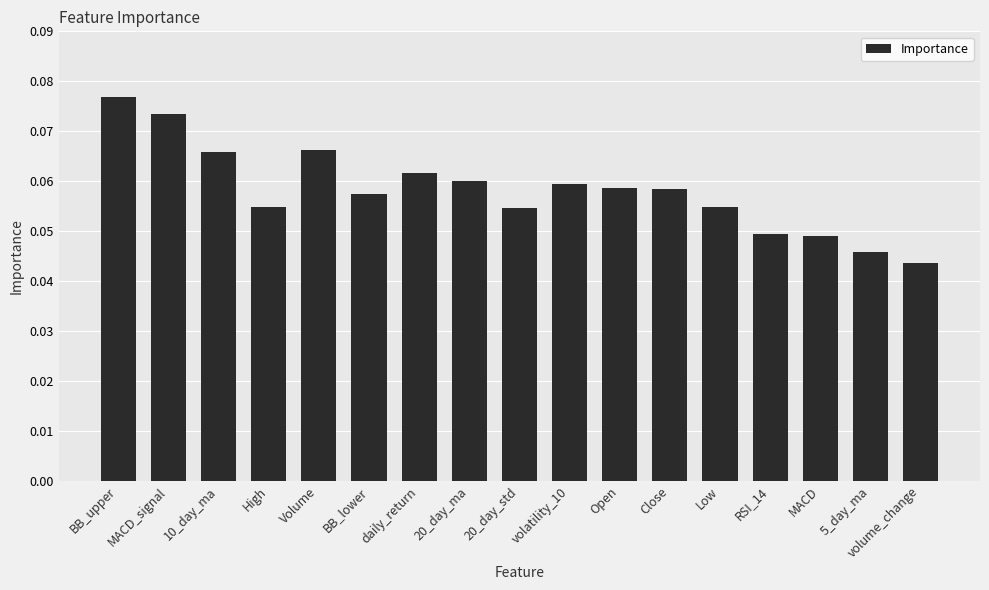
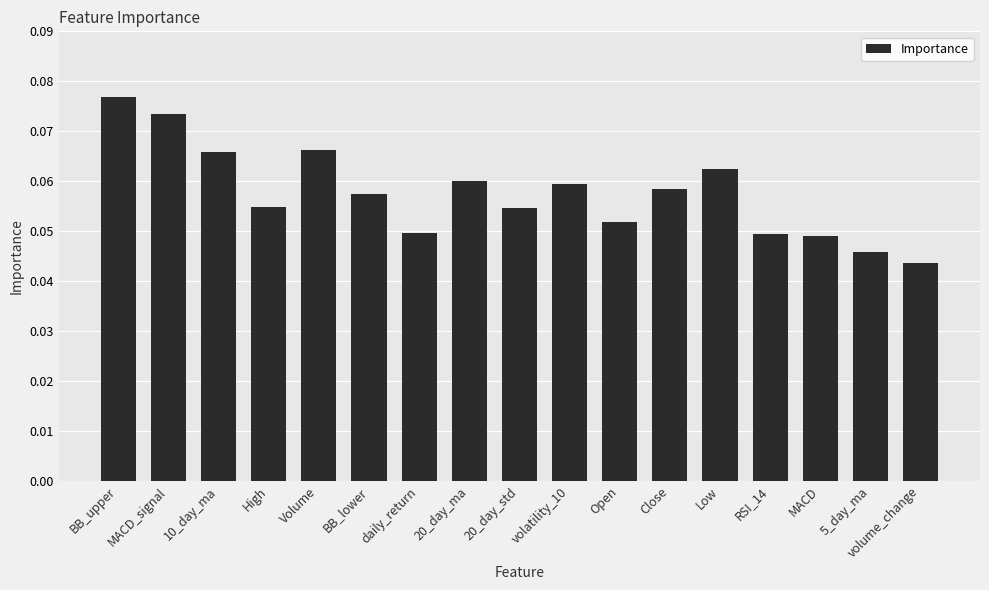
daily_return: 0.062 -> 0.050
Open: 0.059 -> 0.052
Low: 0.055 -> 0.062
